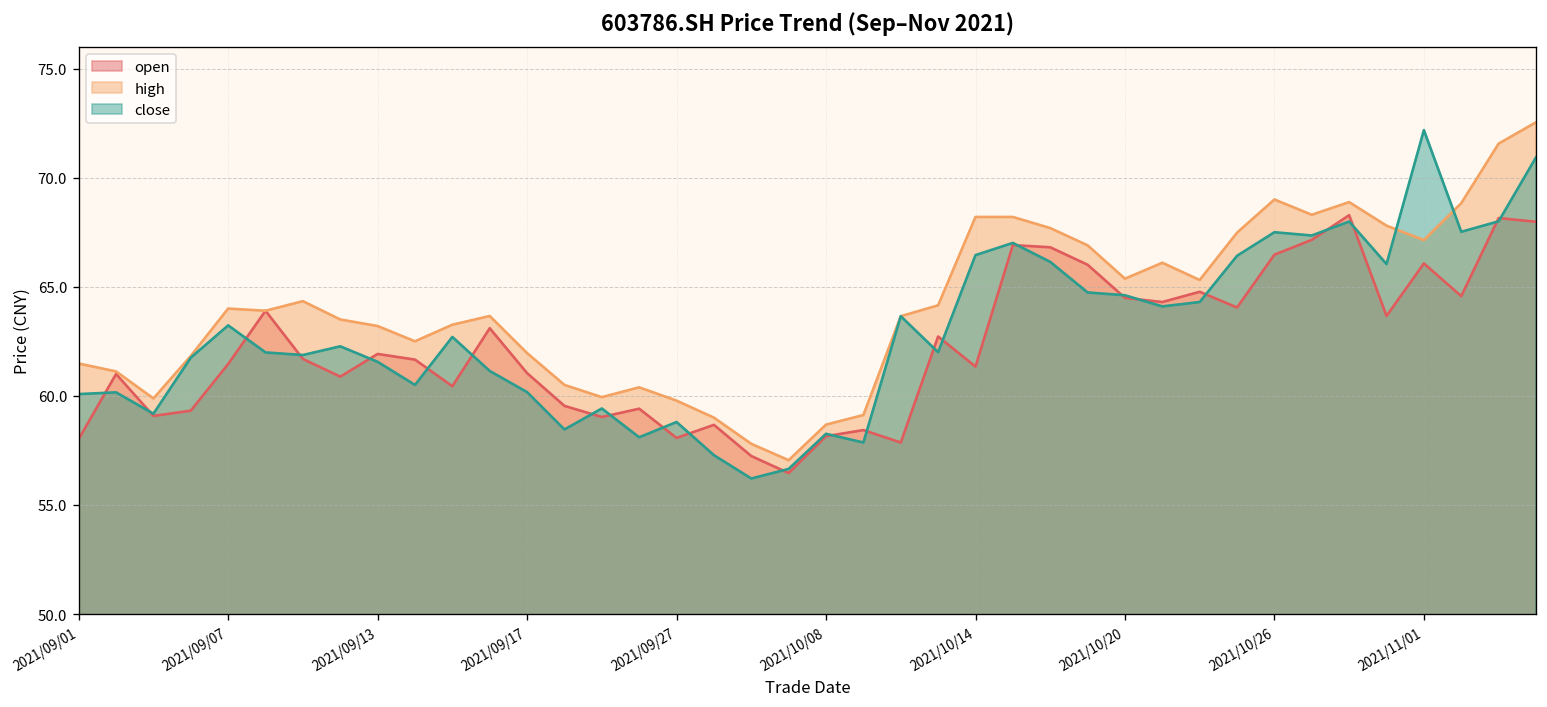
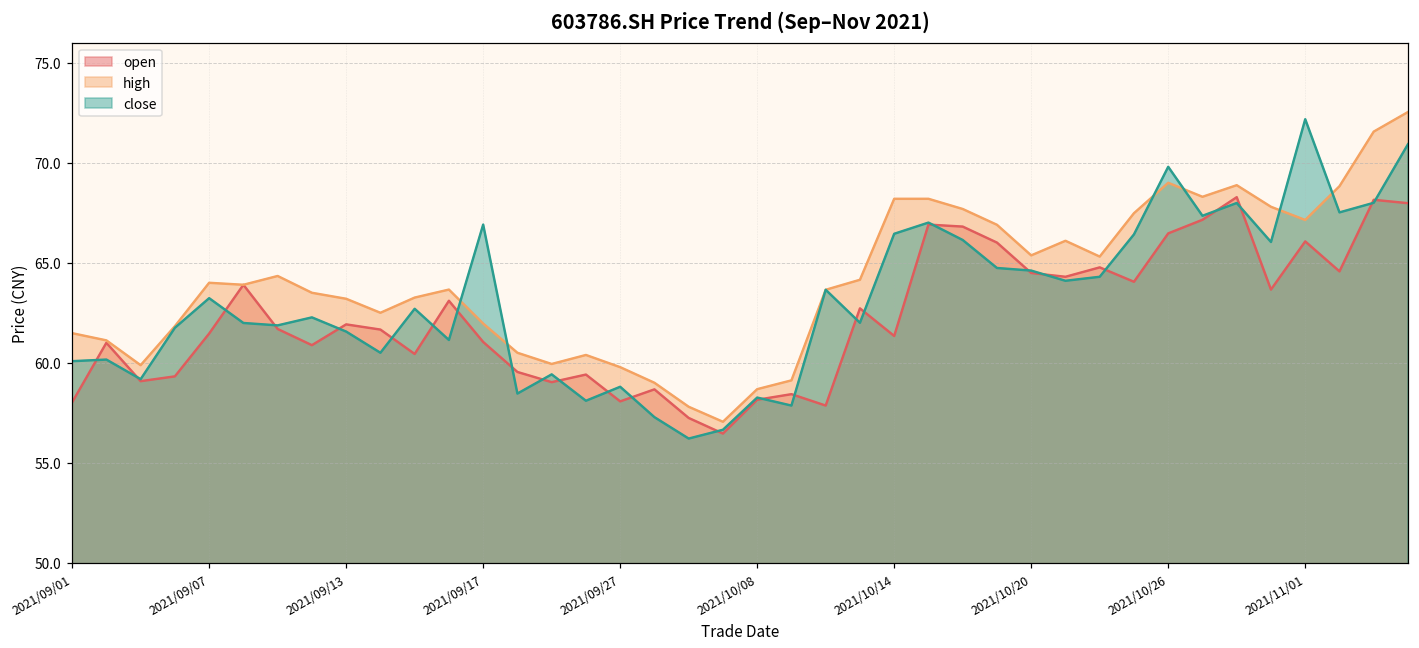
close, 2021/09/17: 60.2 -> 66.9
close, 2021/10/26: 67.5 -> 69.8
